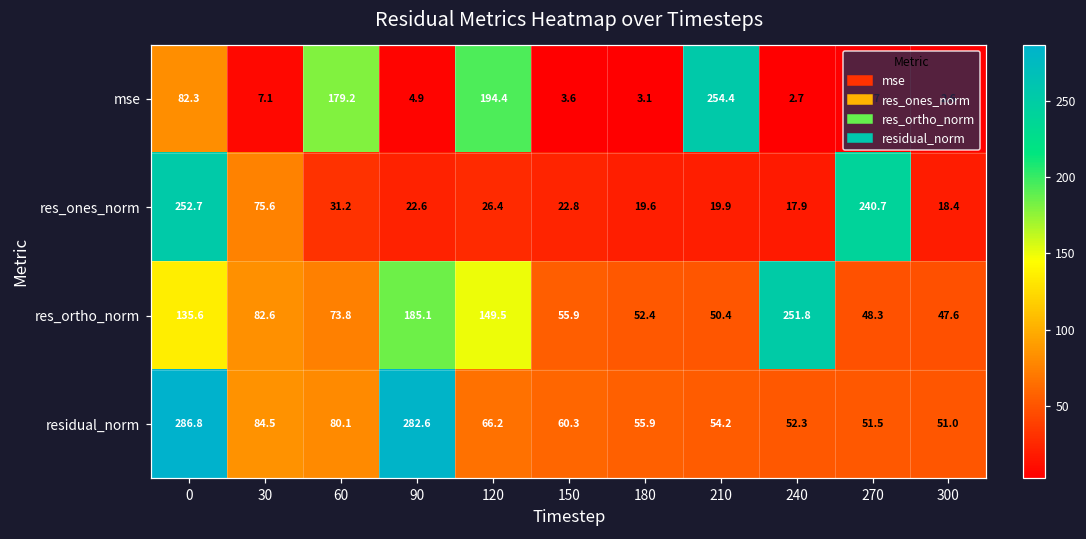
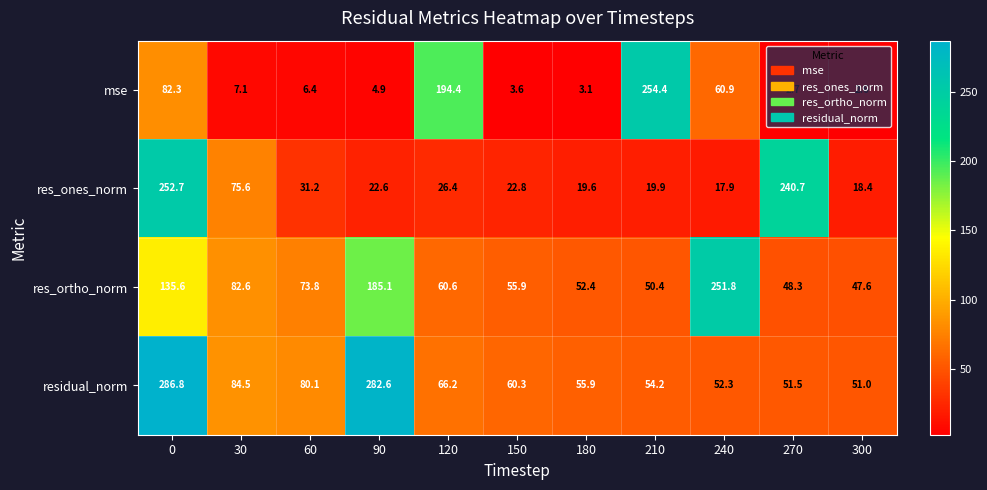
mse, 60: 179.2 -> 6.4
mse, 240: 2.7 -> 60.9
res_ortho_norm, 120: 149.5 -> 60.6
